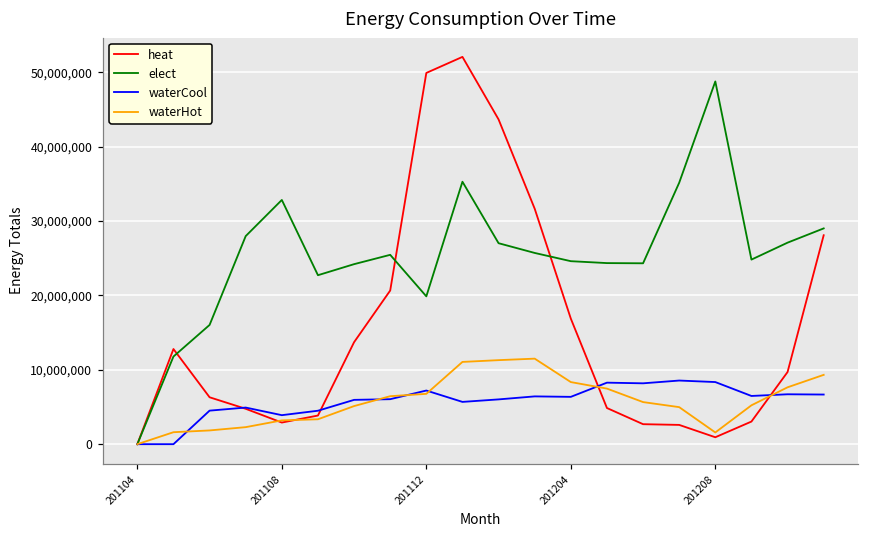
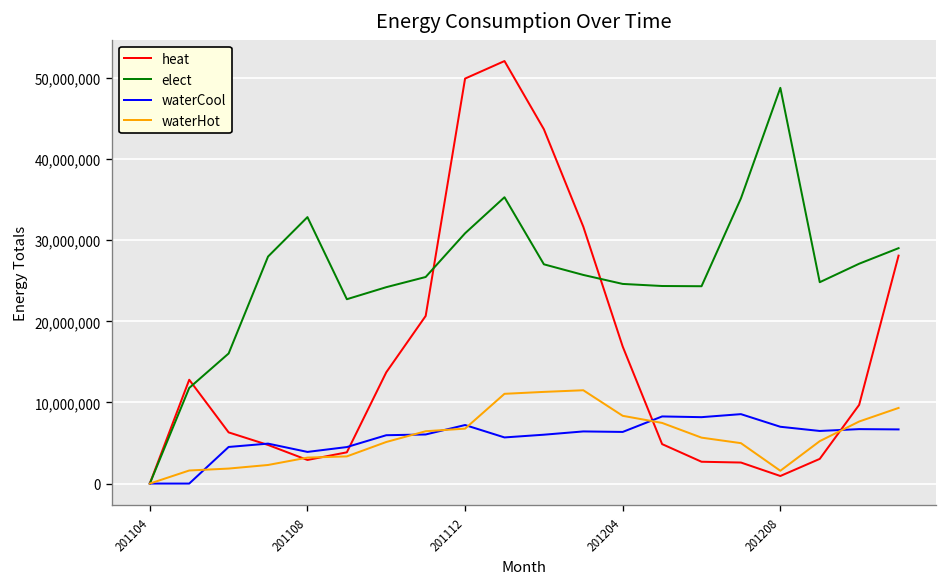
elect, 201112: 20,000,000 -> 31,000,000
waterCool, 201208: 8,000,000 -> 7,000,000
